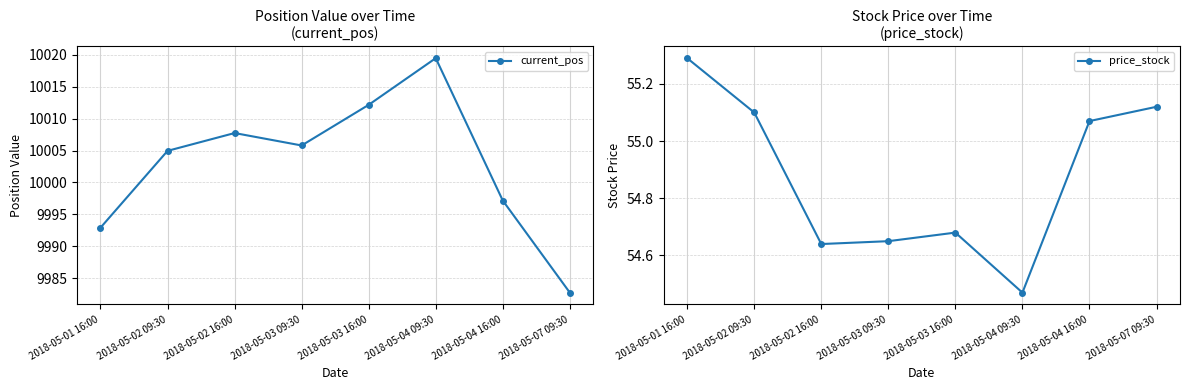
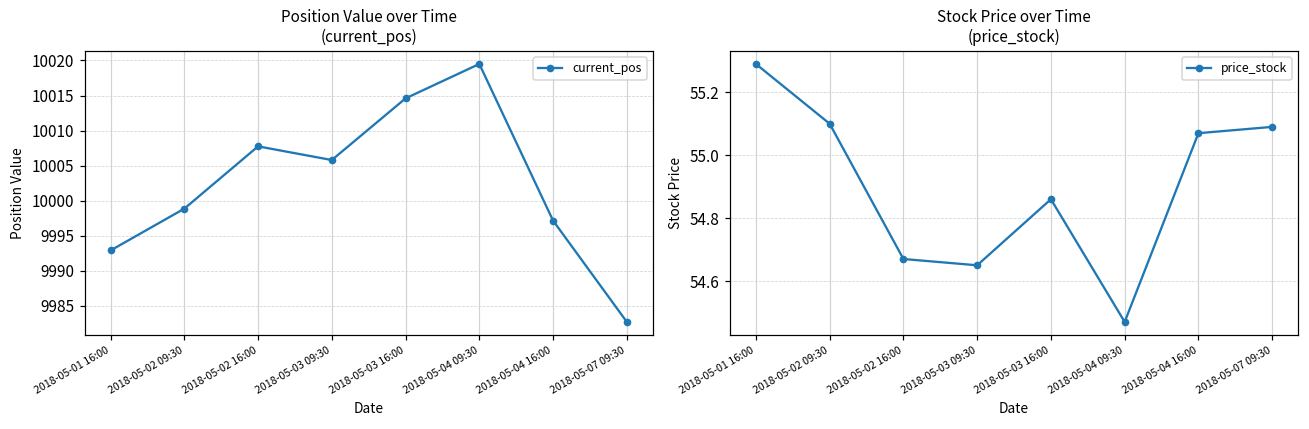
Position Value over Time (current_pos), 2018-05-02 09:30: 10005 -> 9999
Position Value over Time (current_pos), 2018-05-03 16:00: 10012 -> 10015
Stock Price over Time (price_stock), 2018-05-02 16:00: 54.64 -> 54.67
Stock Price over Time (price_stock), 2018-05-03 16:00: 54.68 -> 54.86
Stock Price over Time (price_stock), 2018-05-07 09:30: 55.12 -> 55.09
